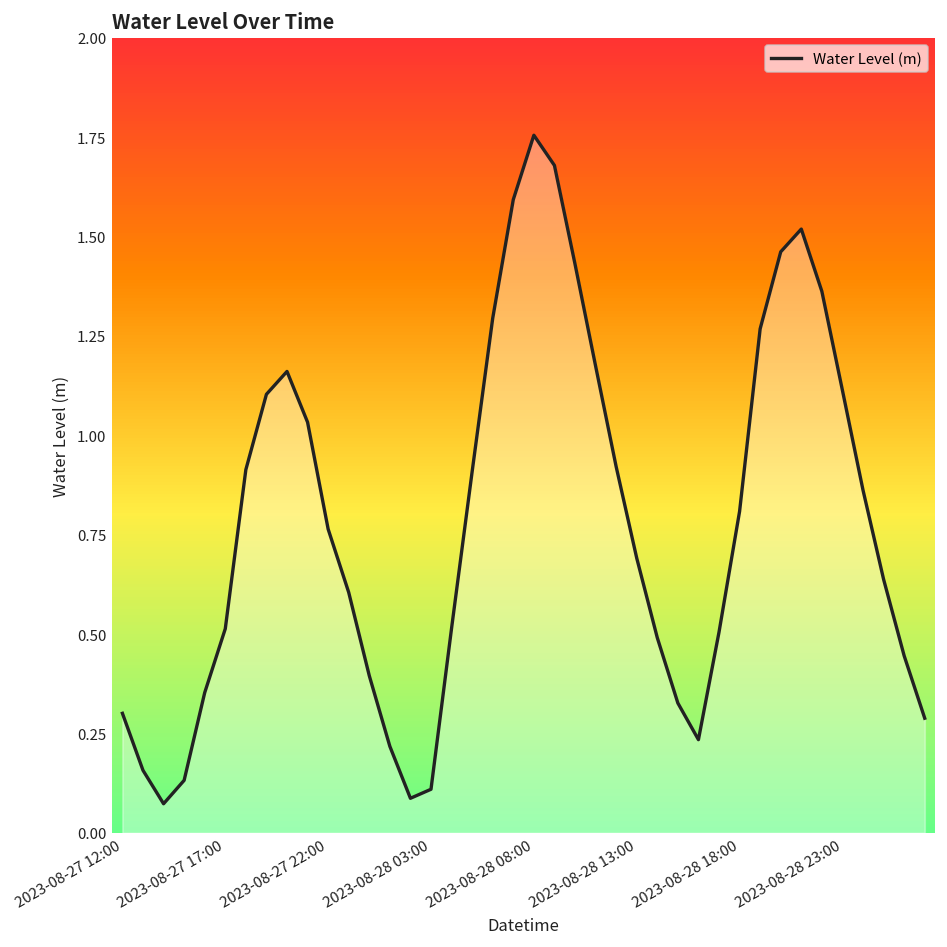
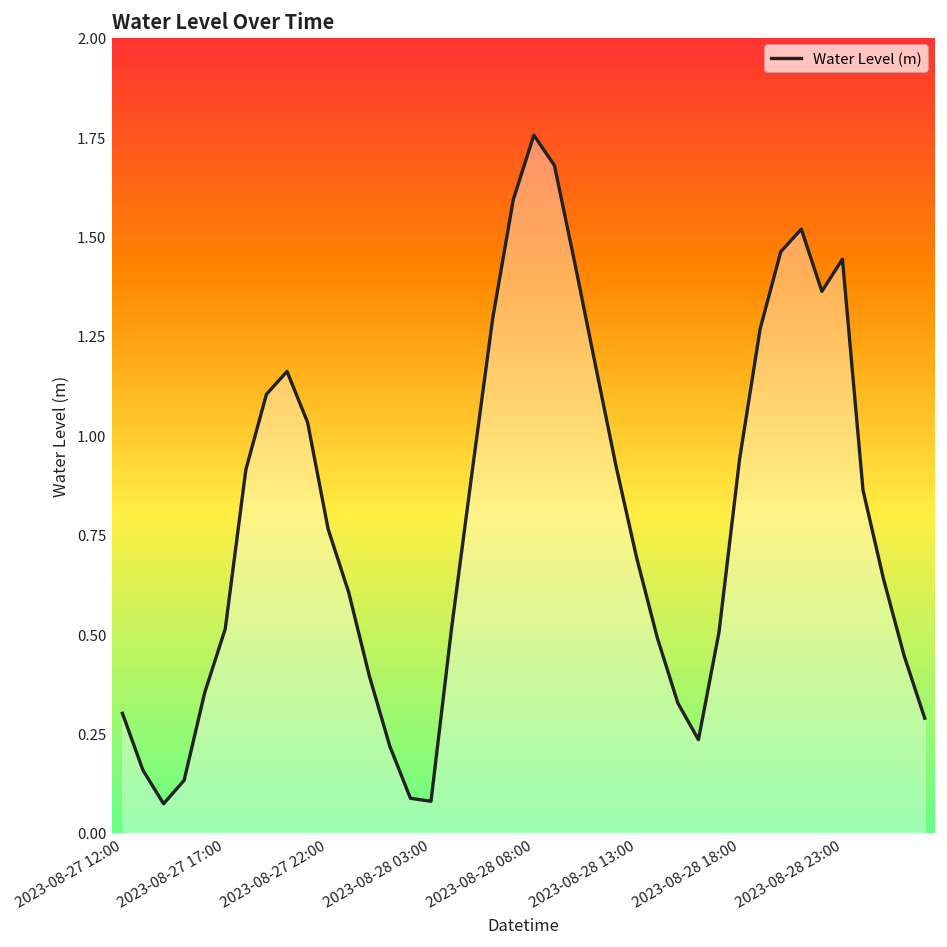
2023-08-28 03:00: 0.11 -> 0.08
2023-08-28 18:00: 0.81 -> 0.94
2023-08-28 23:00: 1.11 -> 1.44
